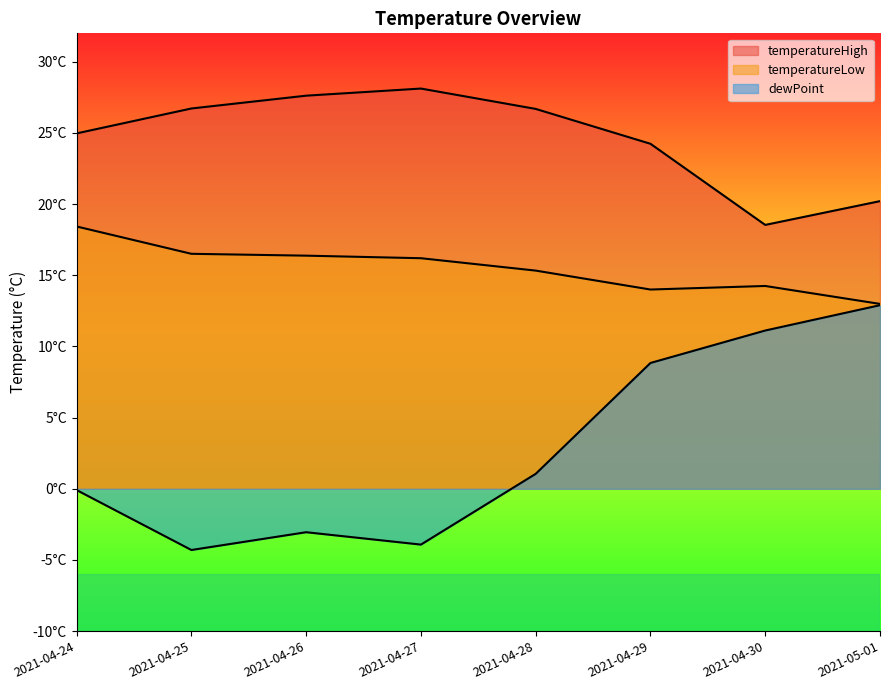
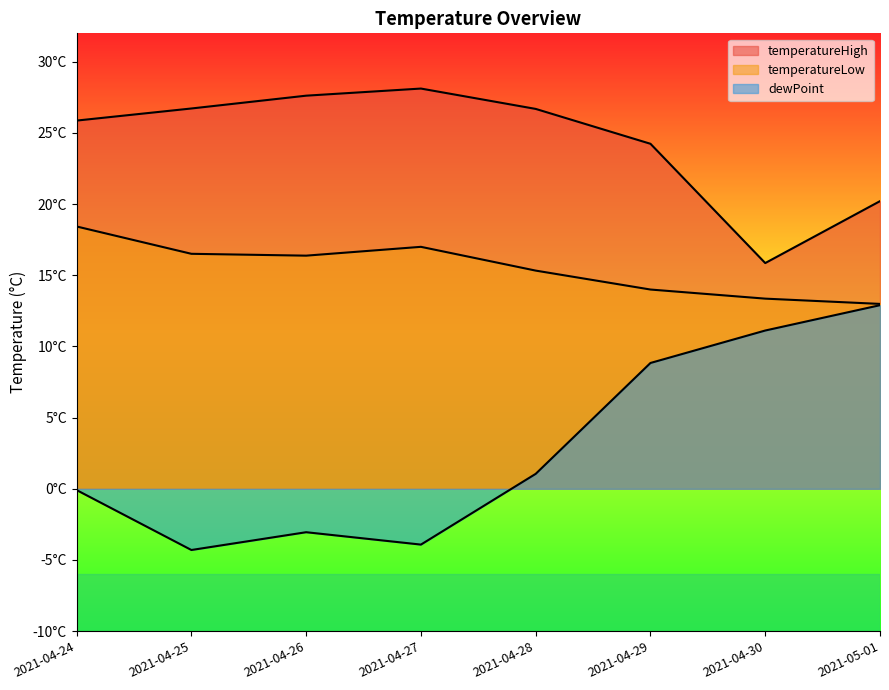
temperatureHigh, 2021-04-24: 25.0°C -> 25.9°C
temperatureLow, 2021-04-27: 16.2°C -> 17.0°C
temperatureHigh, 2021-04-30: 18.5°C -> 15.9°C
temperatureLow, 2021-04-30: 14.3°C -> 13.4°C
